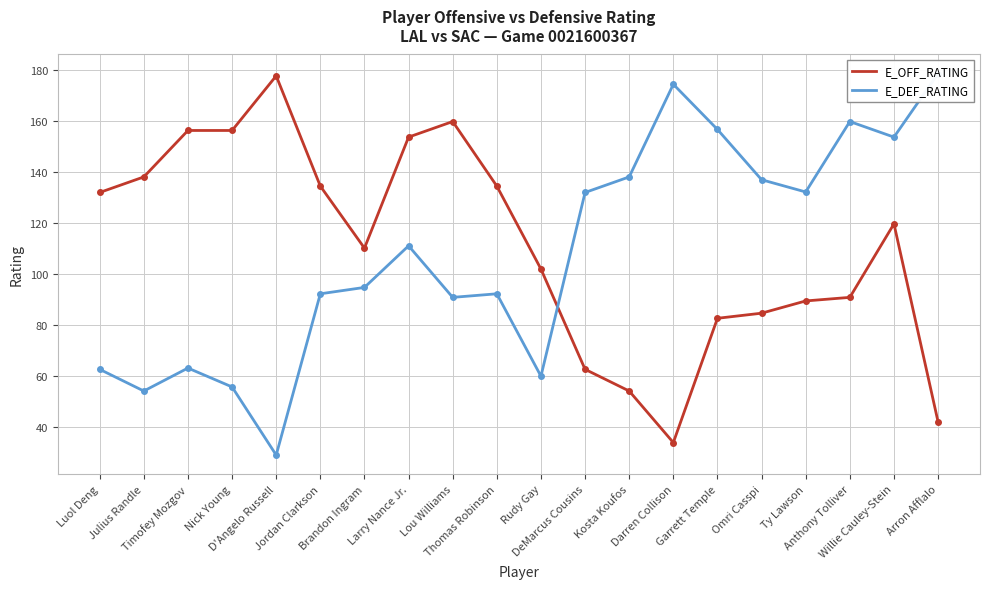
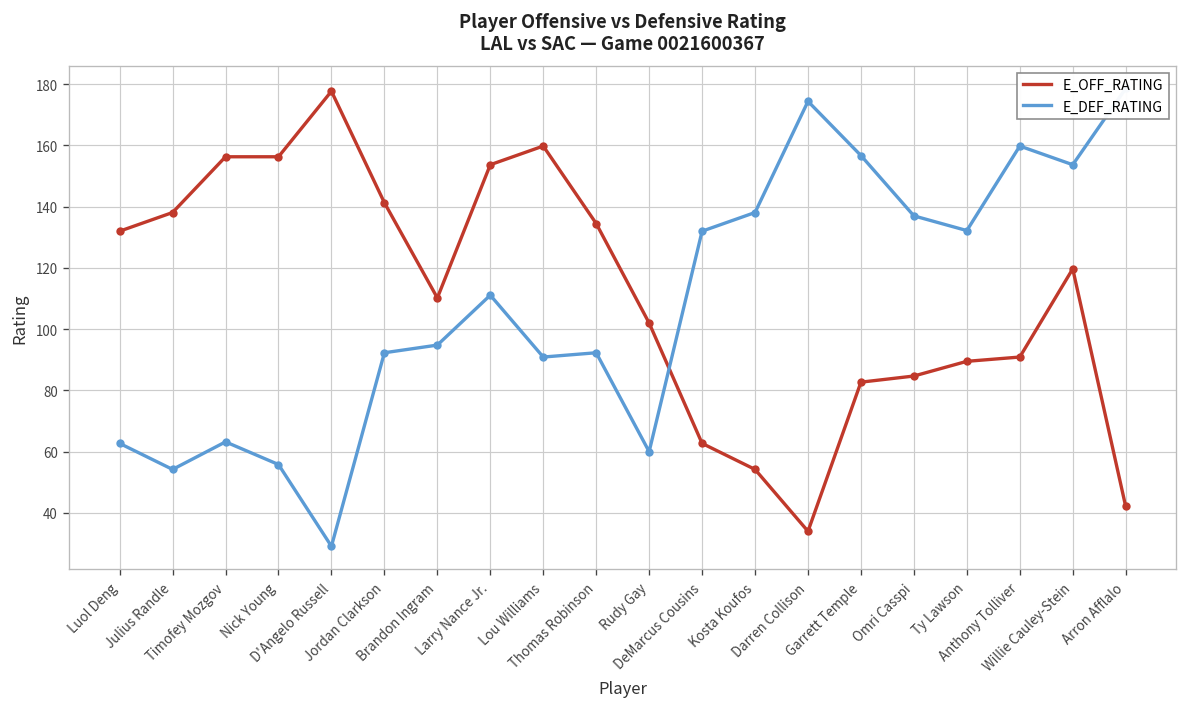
E_OFF_RATING, Jordan Clarkson: 135 -> 141
